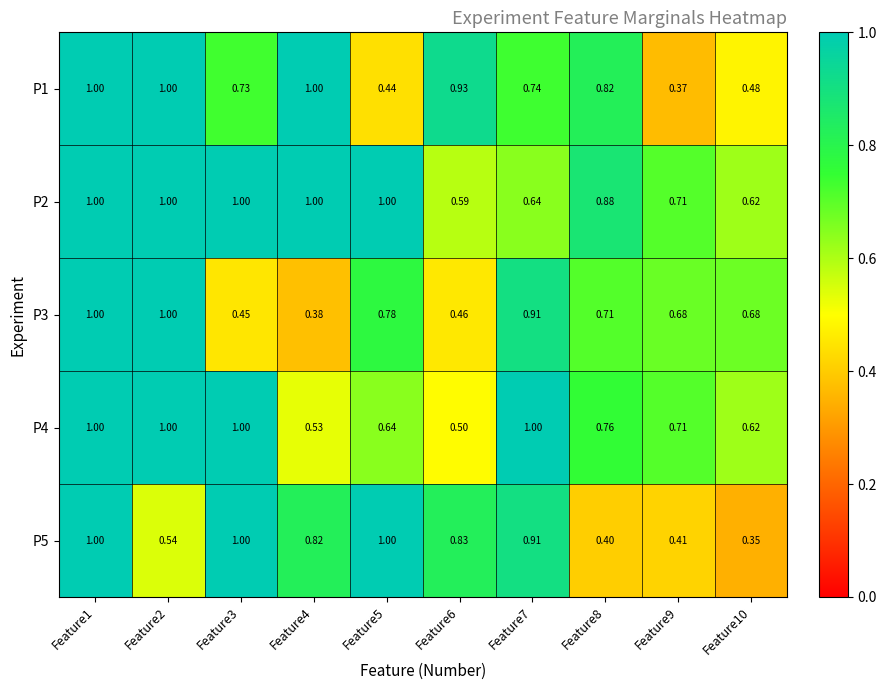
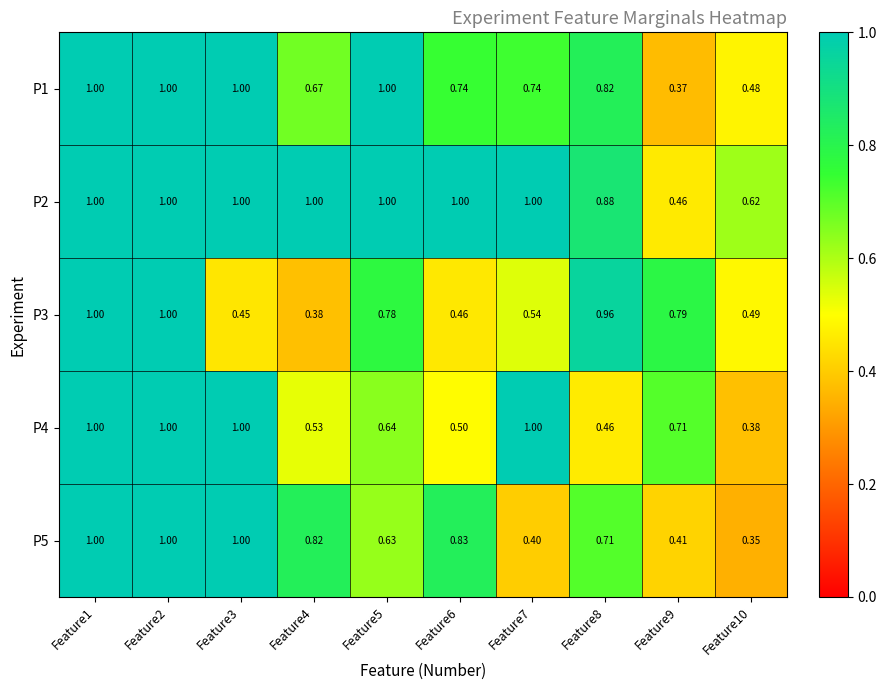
P1, Feature3: 0.73 -> 1.00
P1, Feature4: 1.00 -> 0.67
P1, Feature5: 0.44 -> 1.00
P1, Feature6: 0.93 -> 0.74
P2, Feature6: 0.59 -> 1.00
P2, Feature7: 0.64 -> 1.00
P2, Feature9: 0.71 -> 0.46
P3, Feature7: 0.91 -> 0.54
P3, Feature8: 0.71 -> 0.96
P3, Feature9: 0.68 -> 0.79
P3, Feature10: 0.68 -> 0.49
P4, Feature8: 0.76 -> 0.46
P4, Feature10: 0.62 -> 0.38
P5, Feature2: 0.54 -> 1.00
P5, Feature5: 1.00 -> 0.63
P5, Feature7: 0.91 -> 0.40
P5, Feature8: 0.40 -> 0.71
